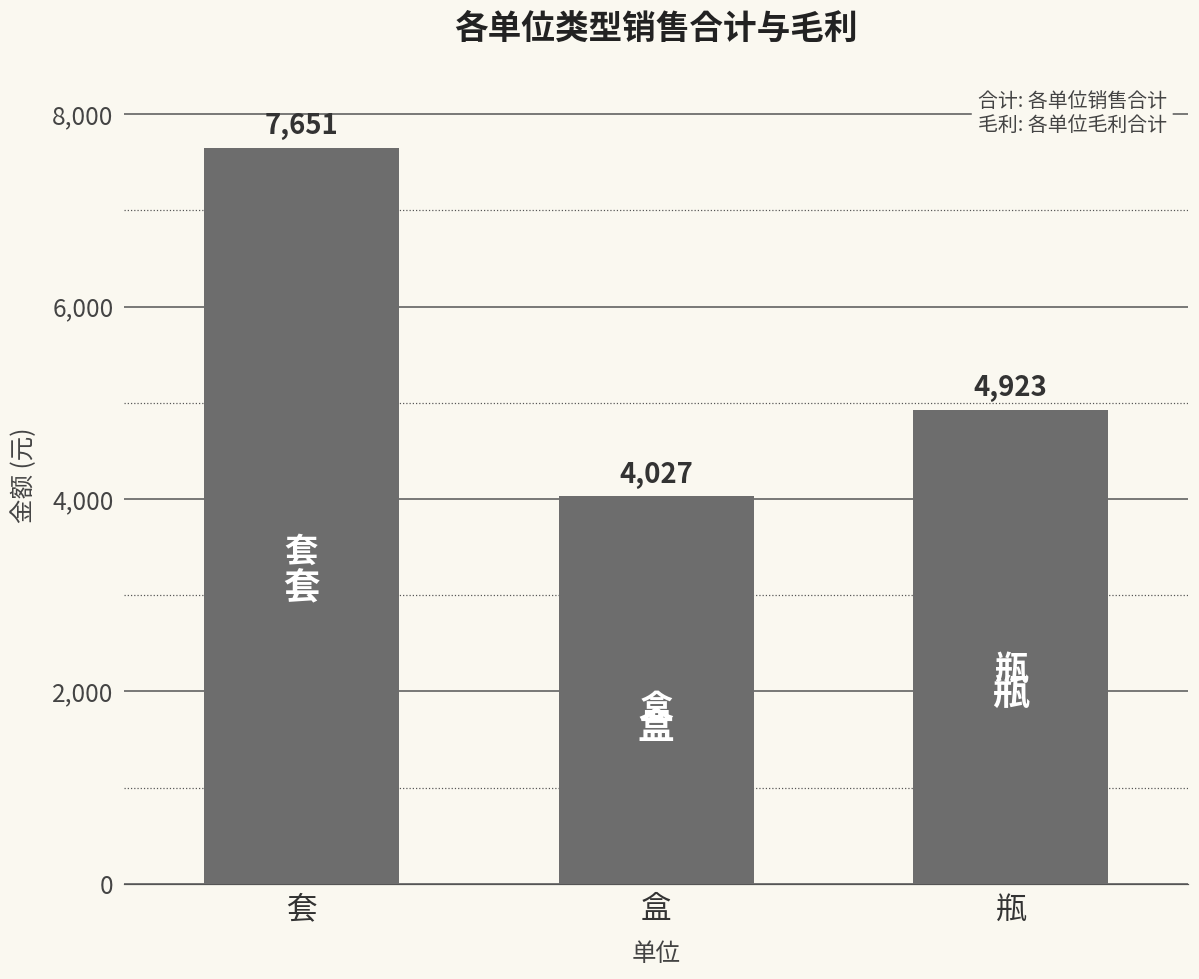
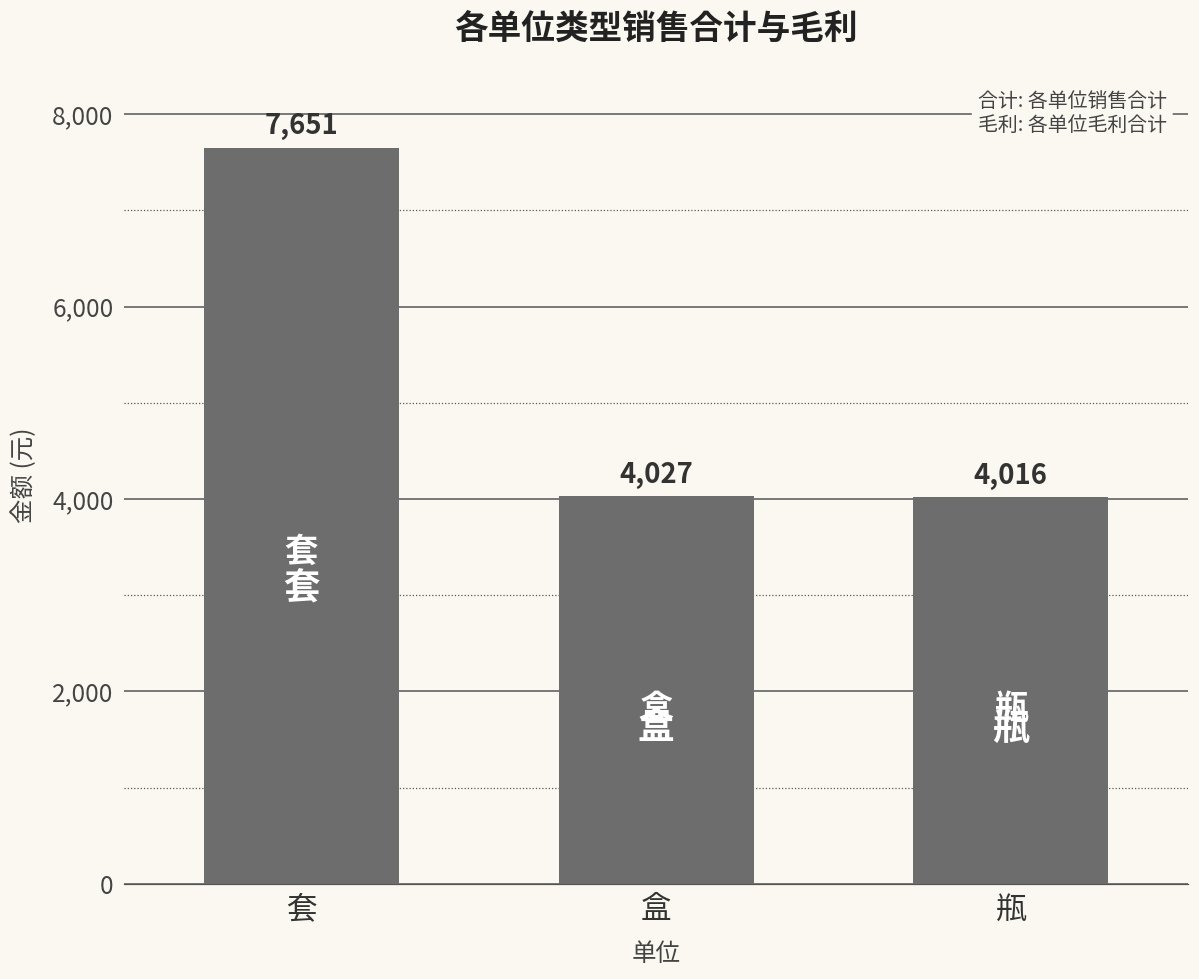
瓶: 4,923 -> 4,016
